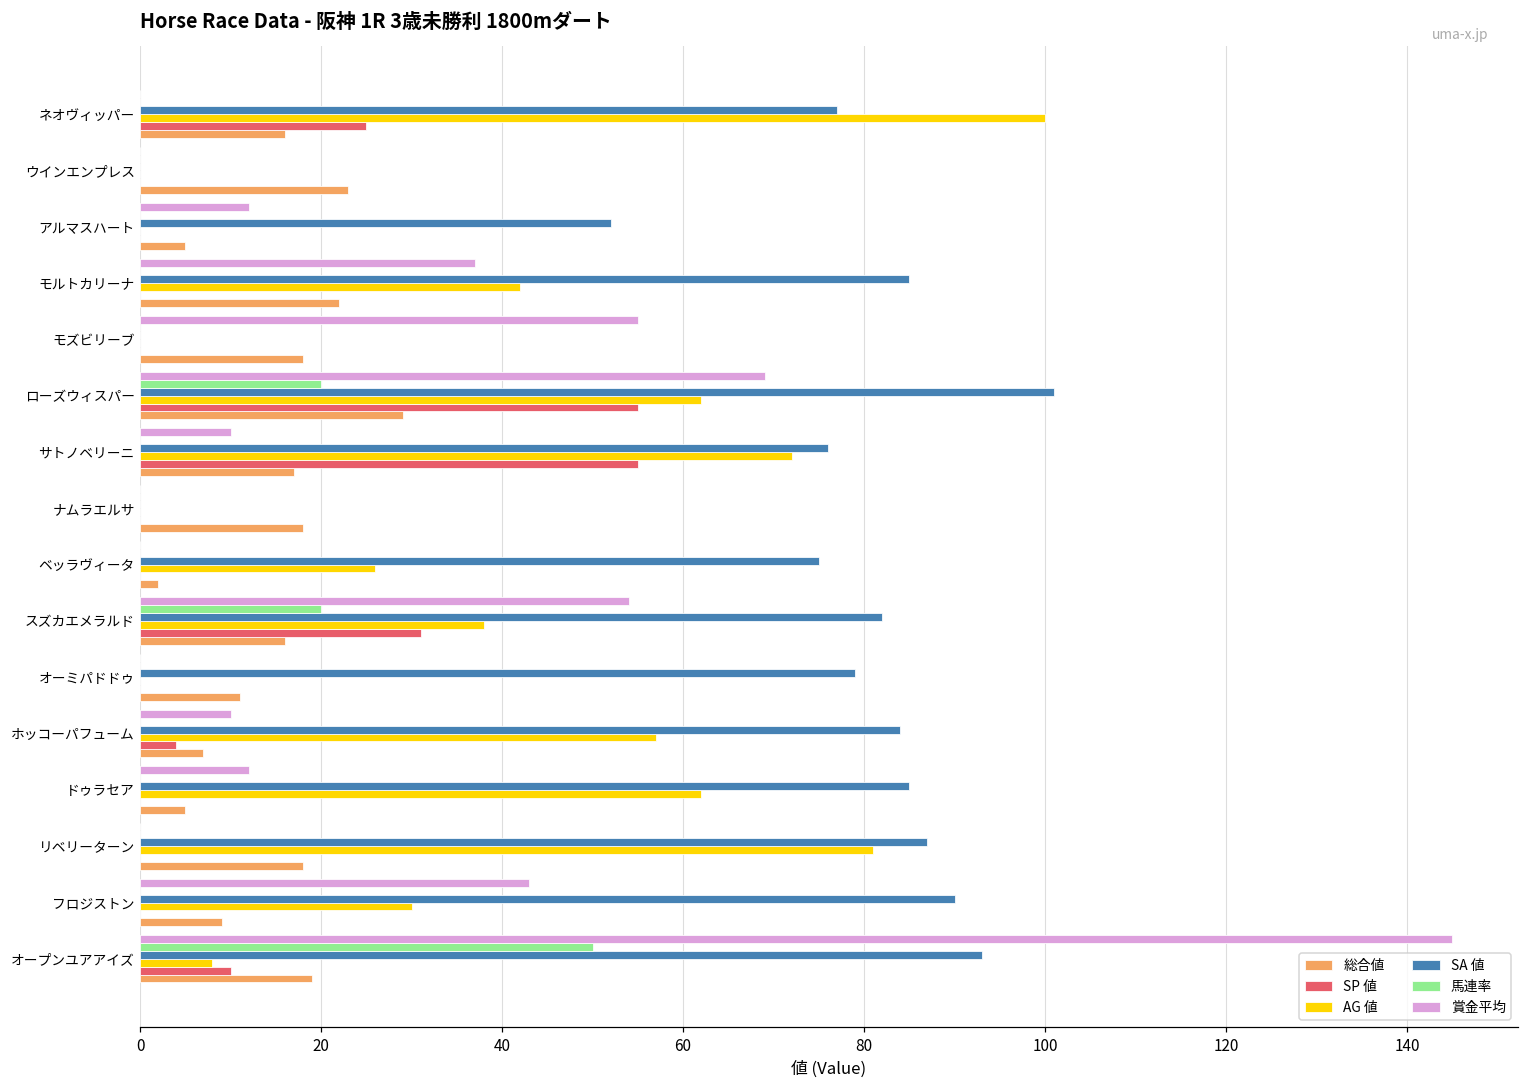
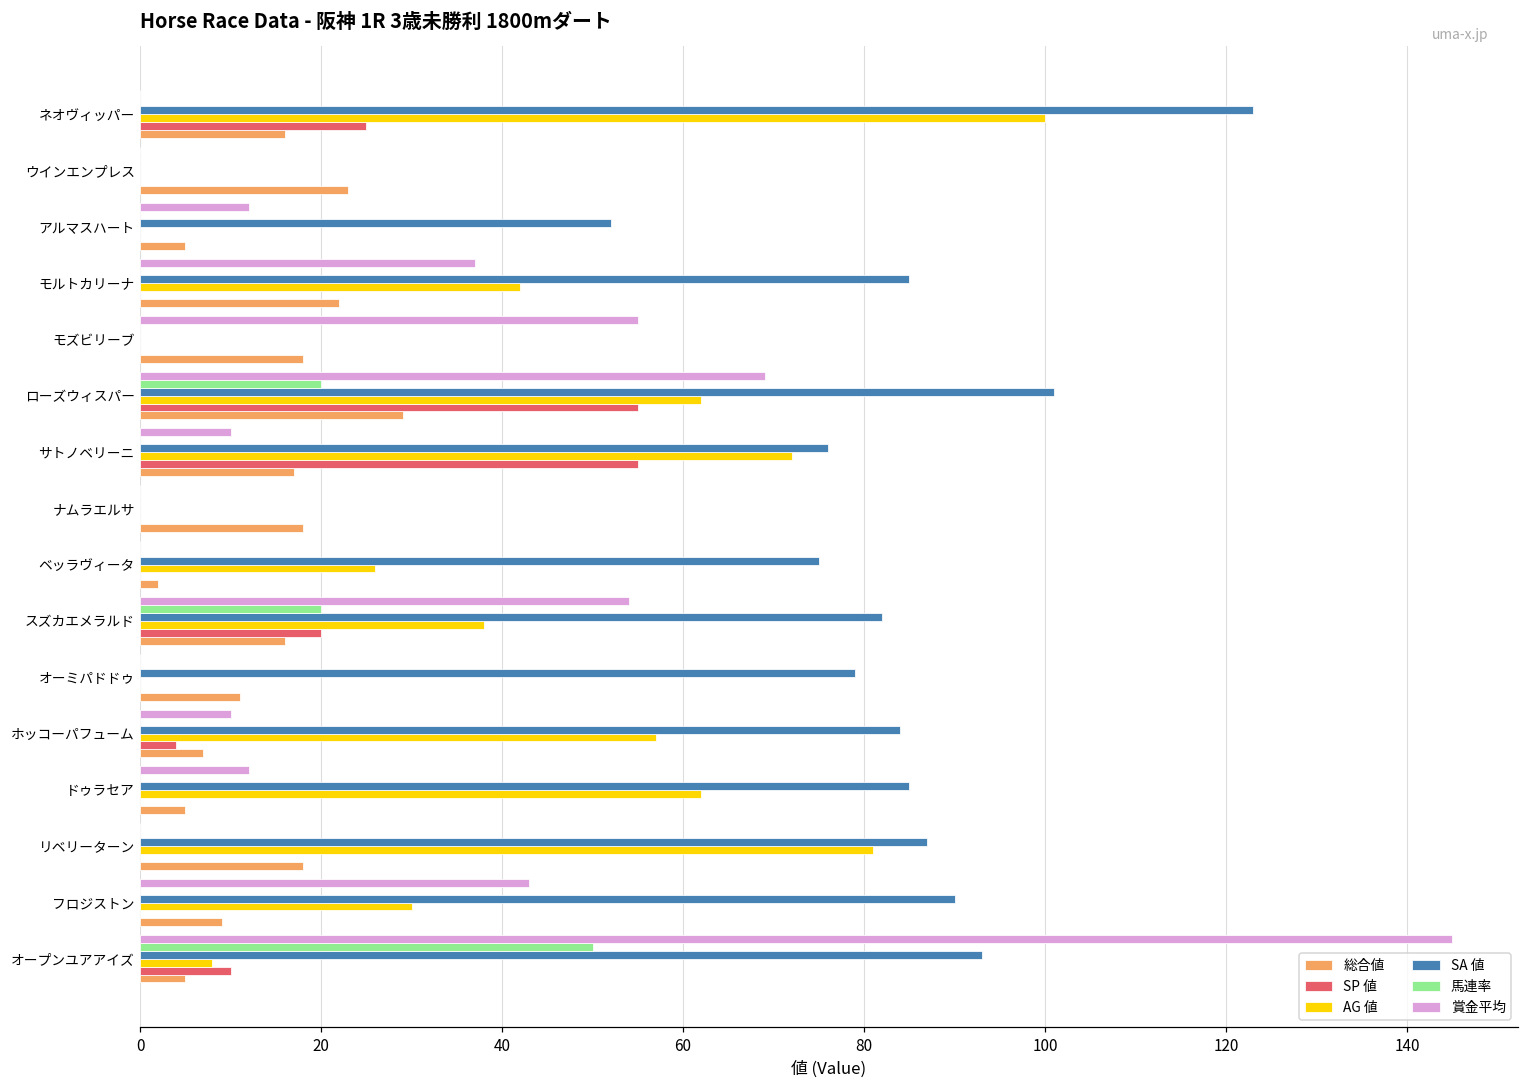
SA 値, ネオヴィッパー: 77 -> 123
SP 値, スズカエメラルド: 31 -> 20
総合値, オープンユアアイズ: 19 -> 5
